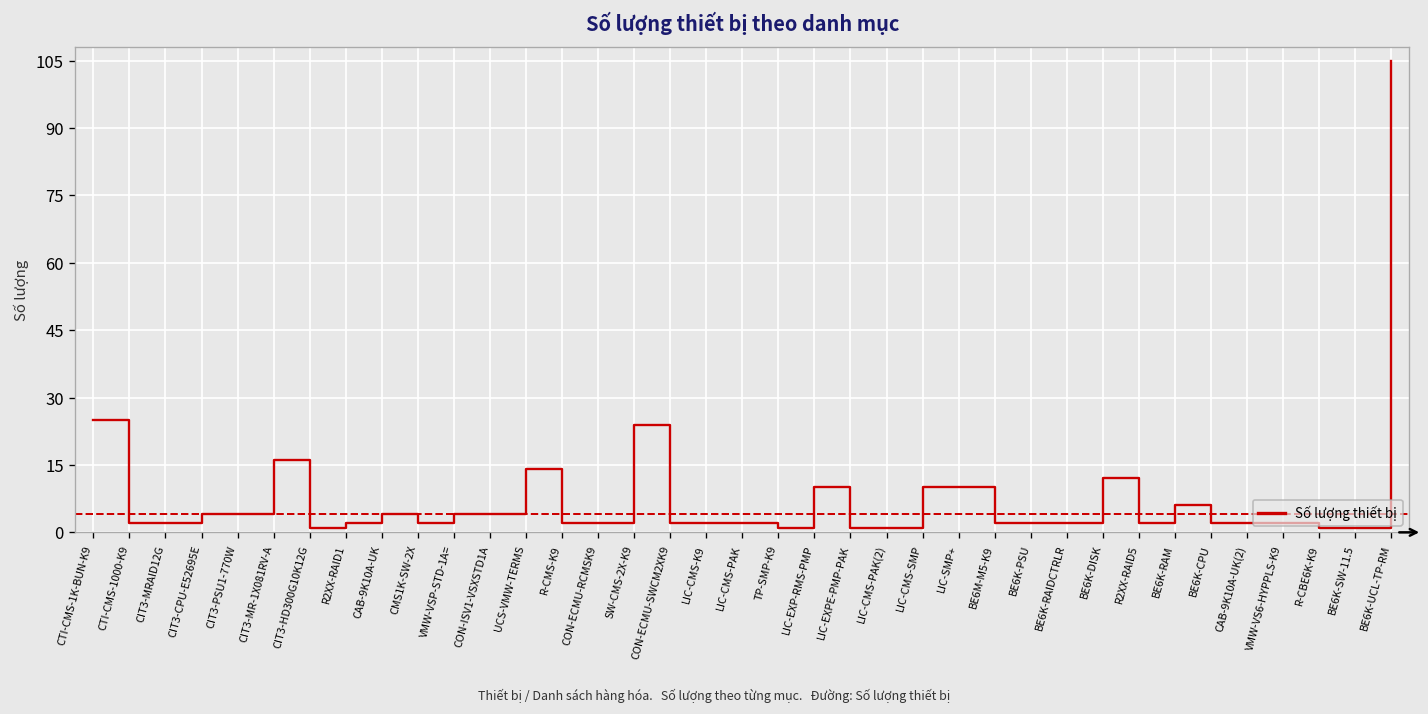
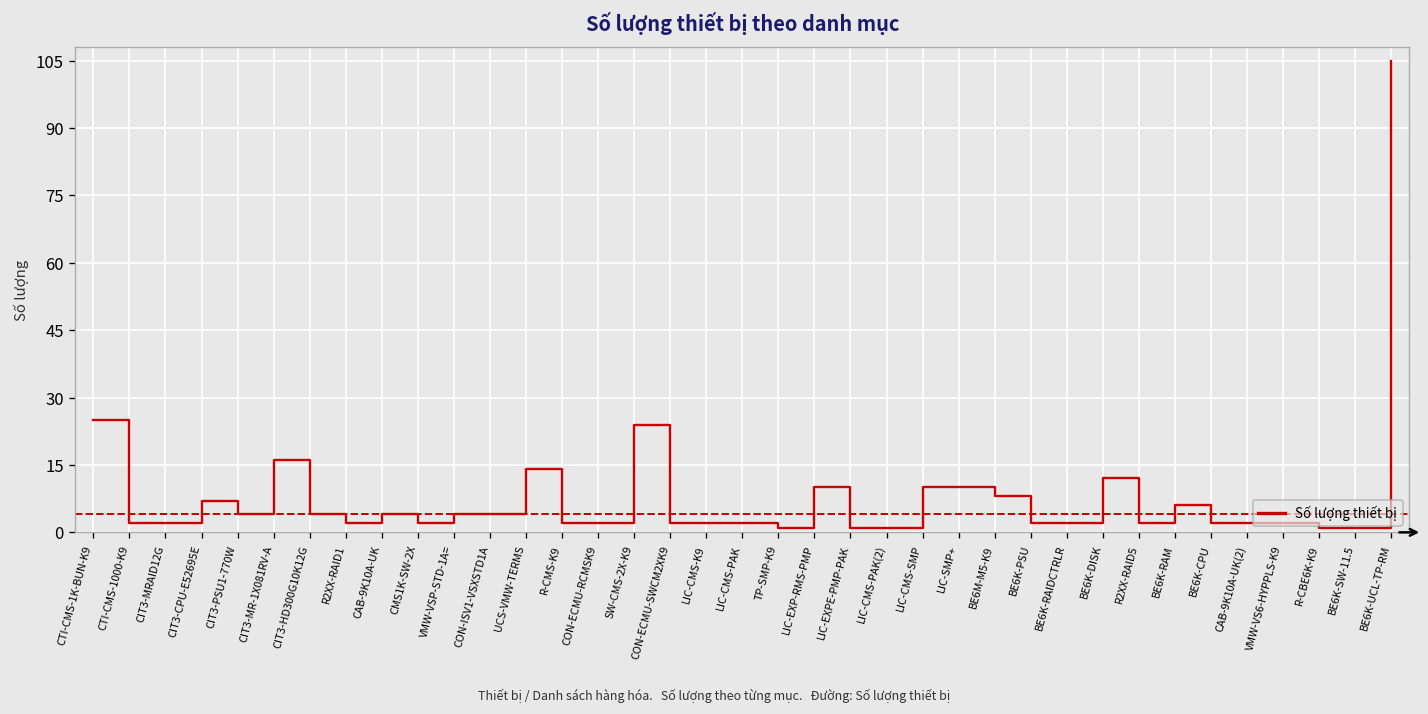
CIT3-CPU-E52695E: 4 -> 7
CIT3-HD300G10K12G: 1 -> 4
BE6M-M5-K9: 2 -> 8
